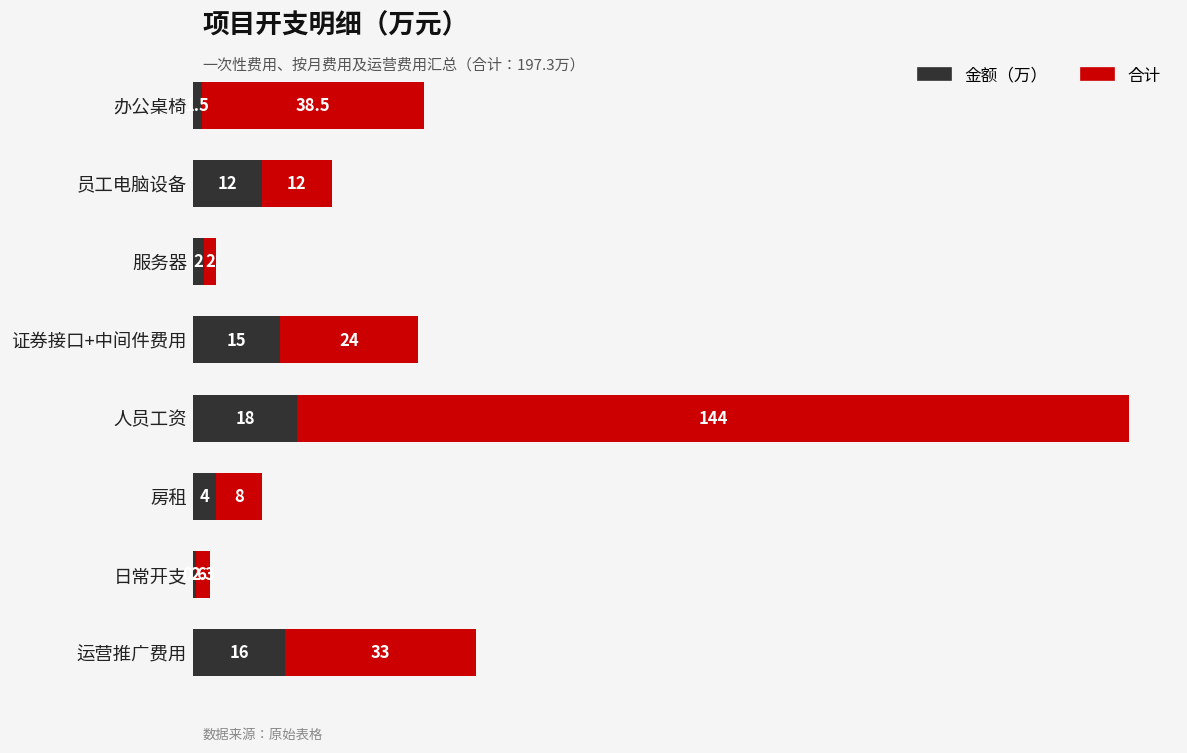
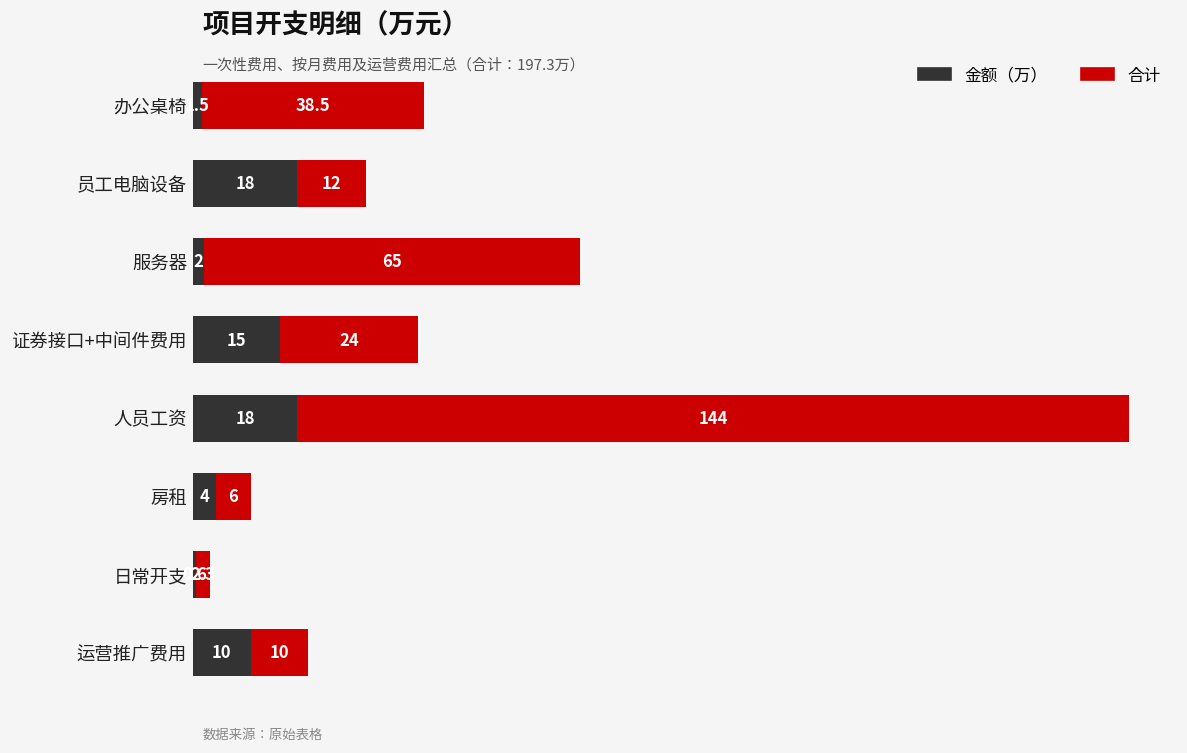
金额（万）, 员工电脑设备: 12 -> 18
合计, 服务器: 2 -> 65
合计, 房租: 8 -> 6
金额（万）, 运营推广费用: 16 -> 10
合计, 运营推广费用: 33 -> 10
